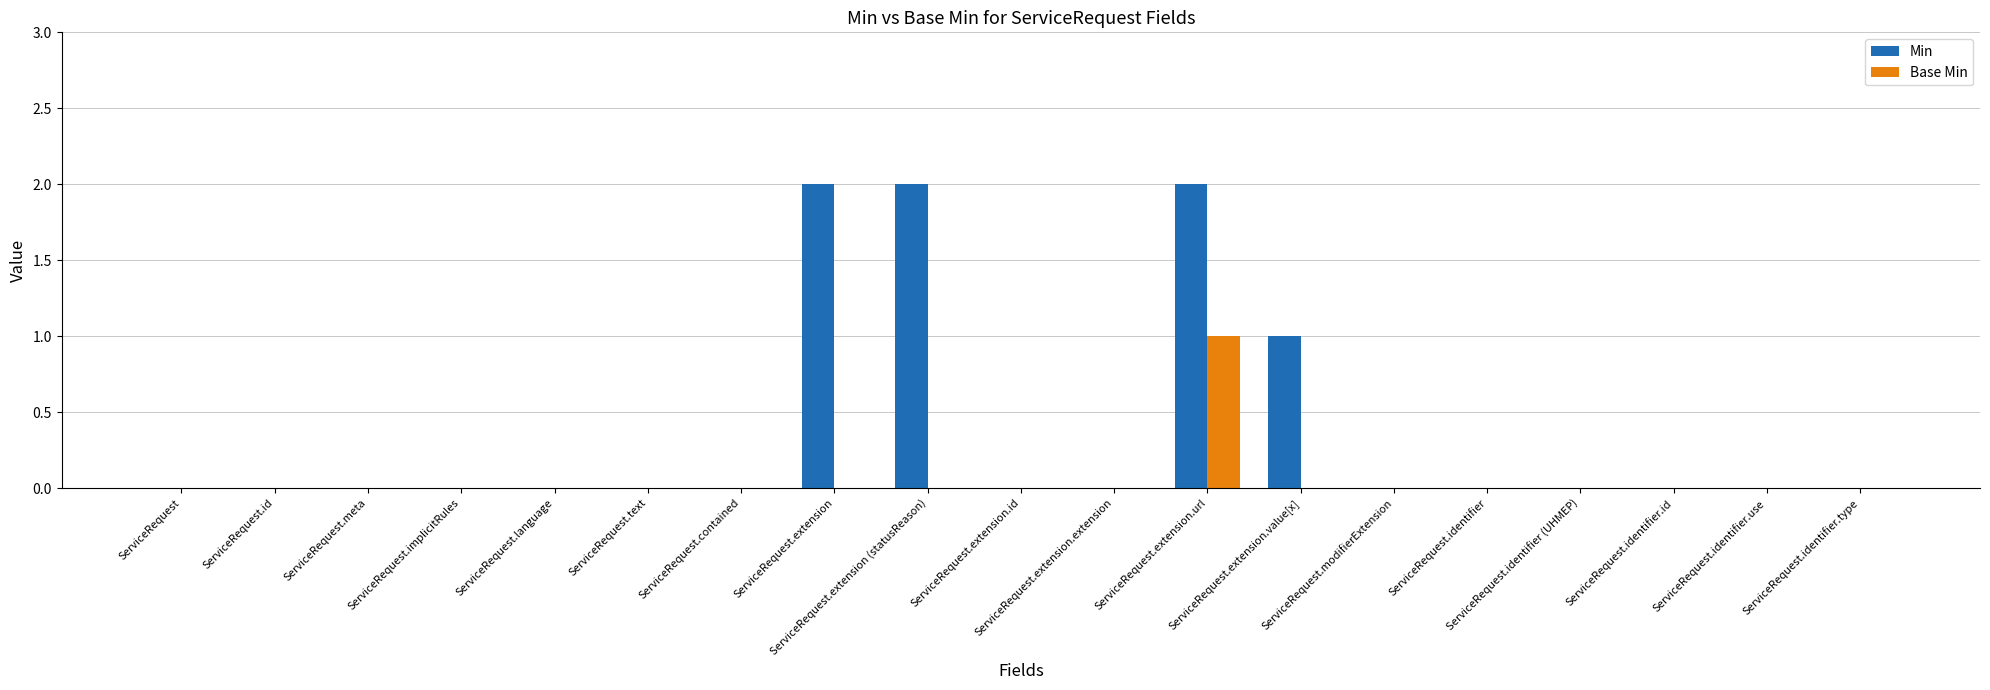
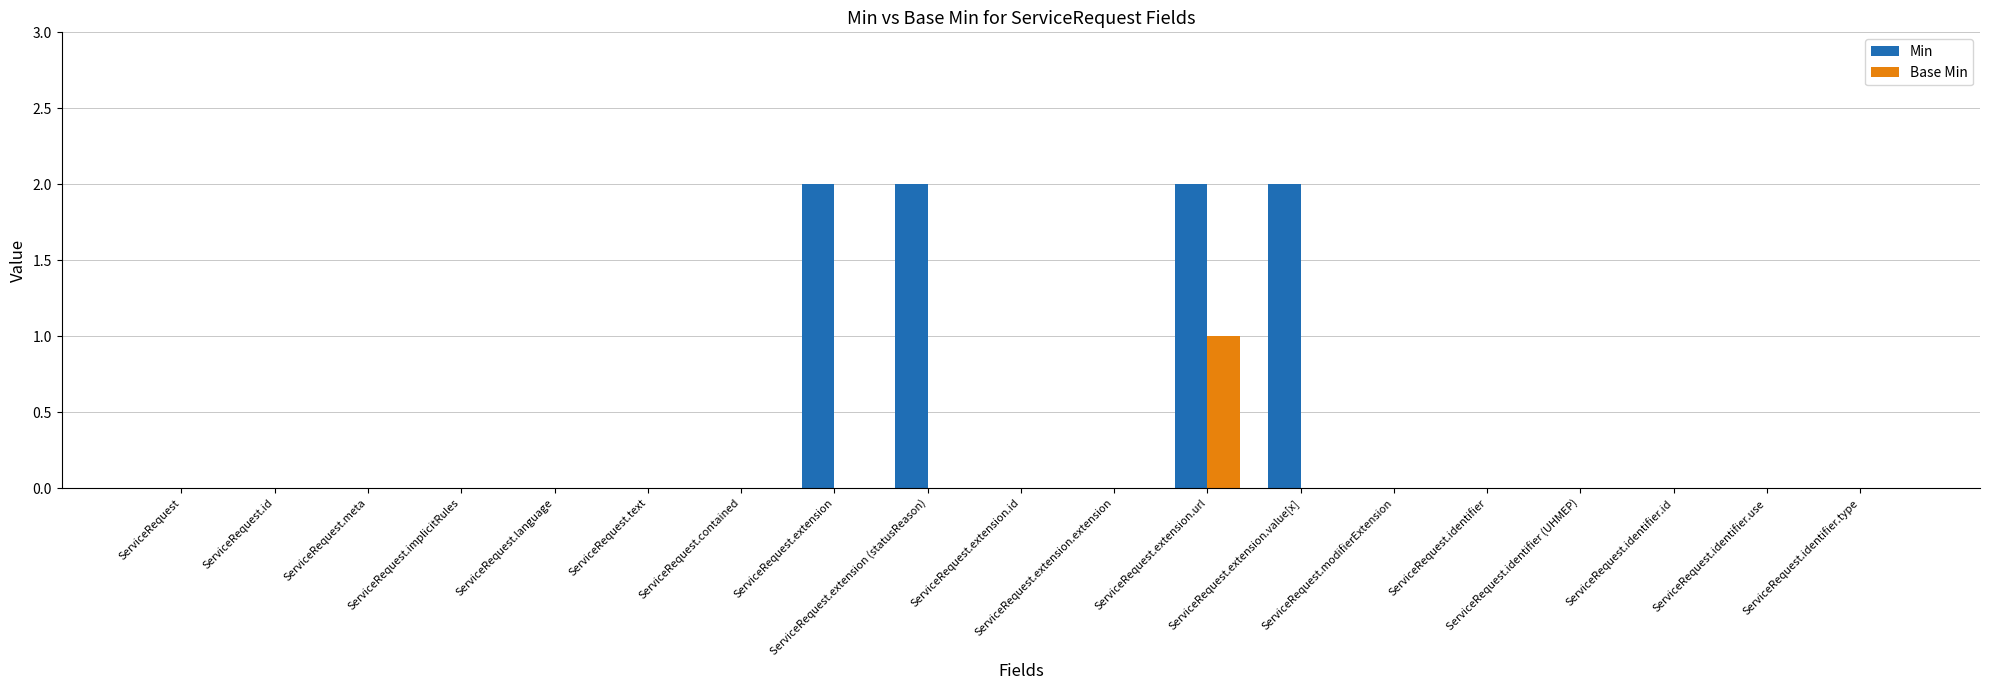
Min, ServiceRequest.extension.value[x]: 1 -> 2
